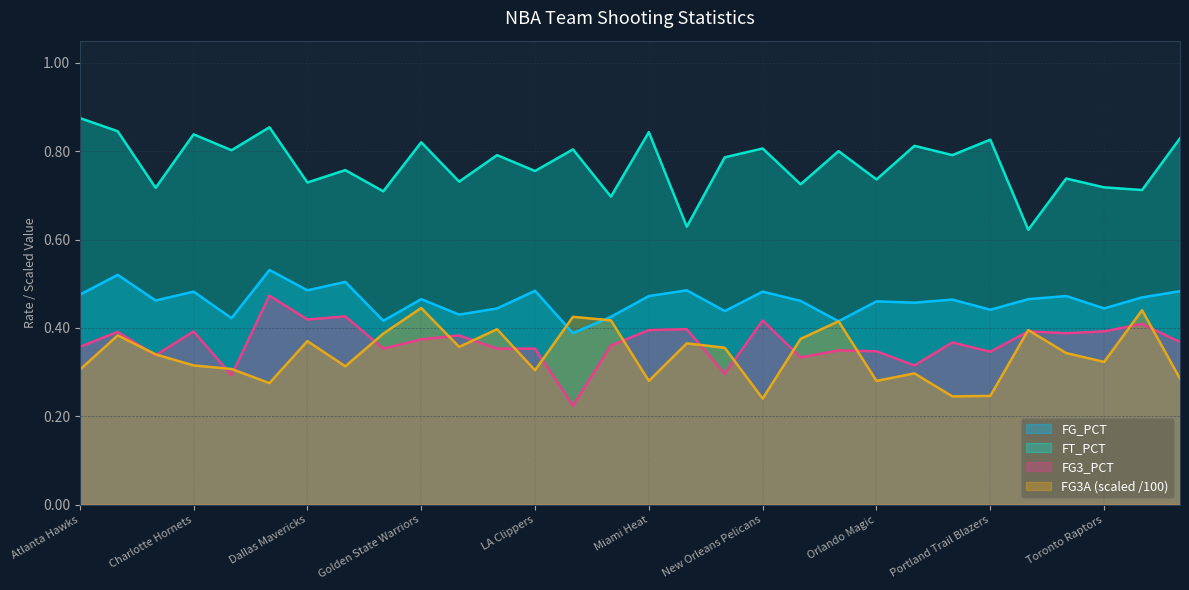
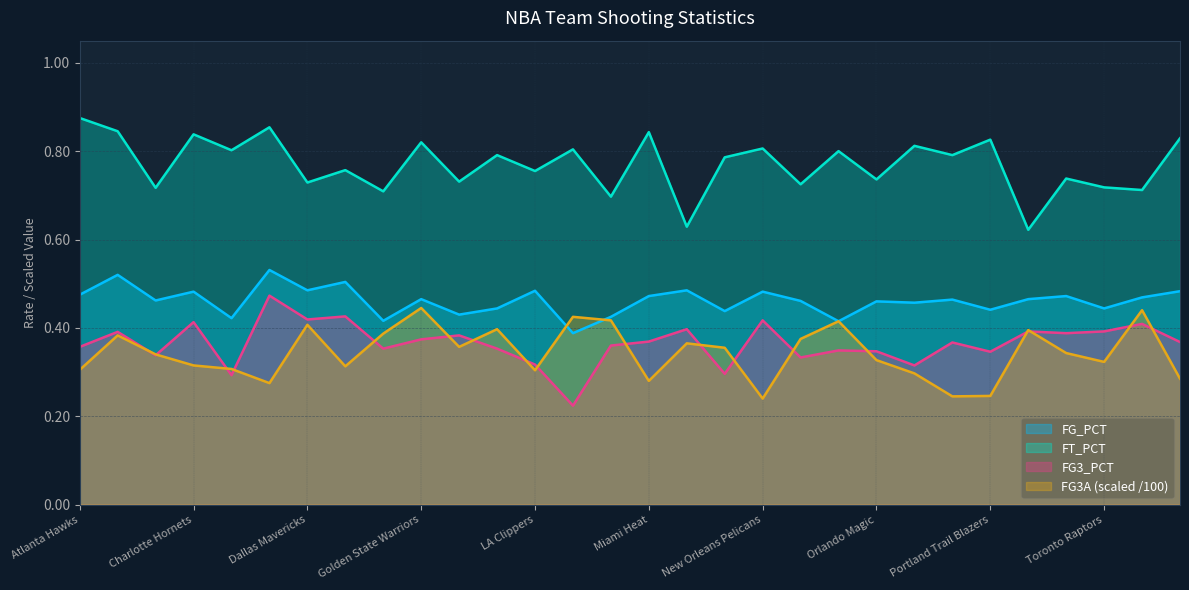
FG3_PCT, Charlotte Hornets: 0.39 -> 0.41
FG3A (scaled /100), Dallas Mavericks: 0.37 -> 0.41
FG3_PCT, LA Clippers: 0.35 -> 0.32
FG3_PCT, Miami Heat: 0.40 -> 0.37
FG3A (scaled /100), Orlando Magic: 0.28 -> 0.33
